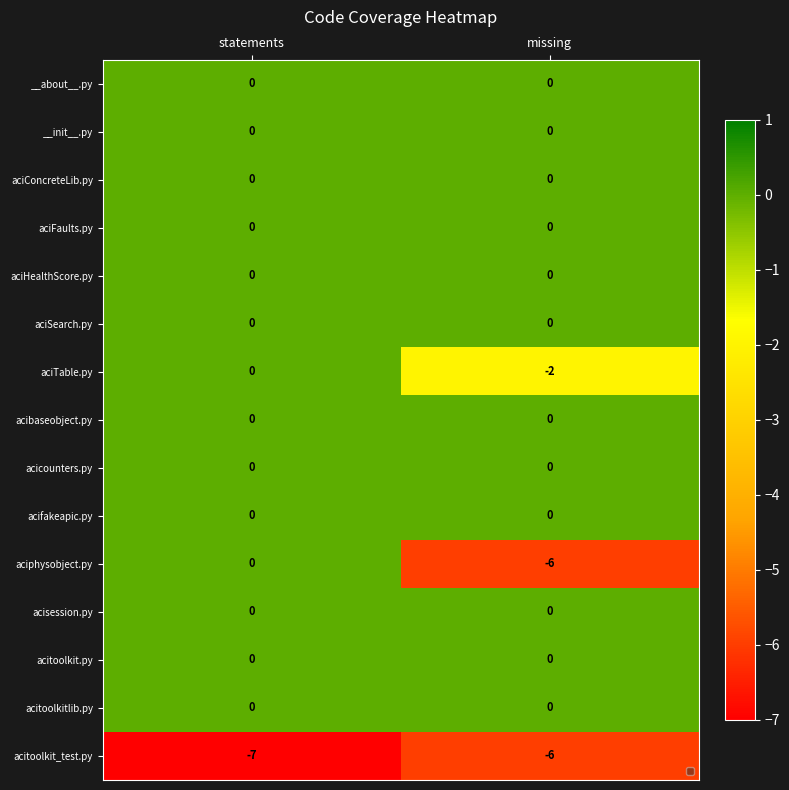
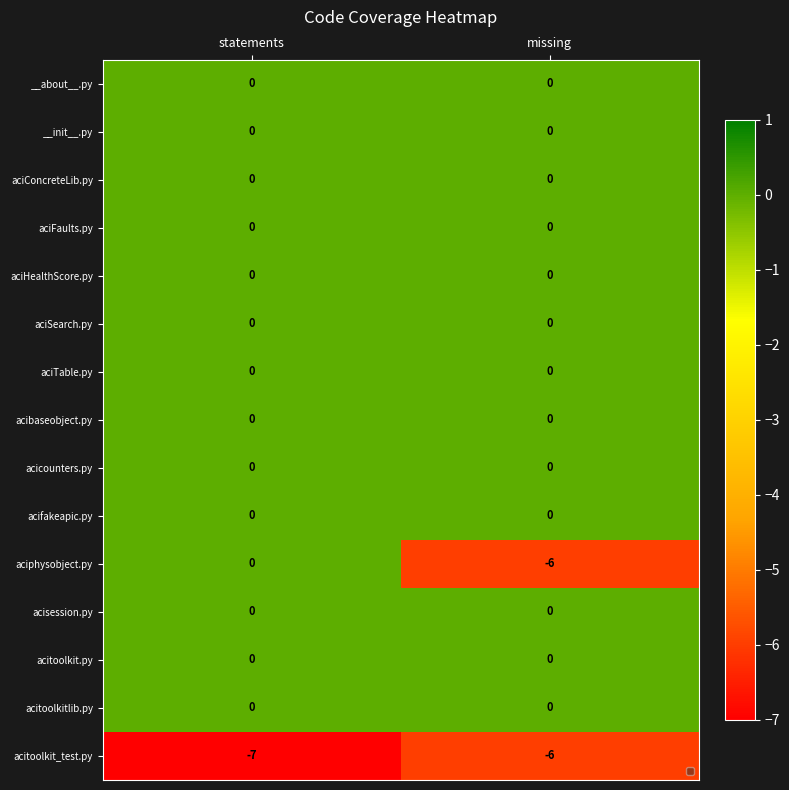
aciTable.py, missing: -2 -> 0
